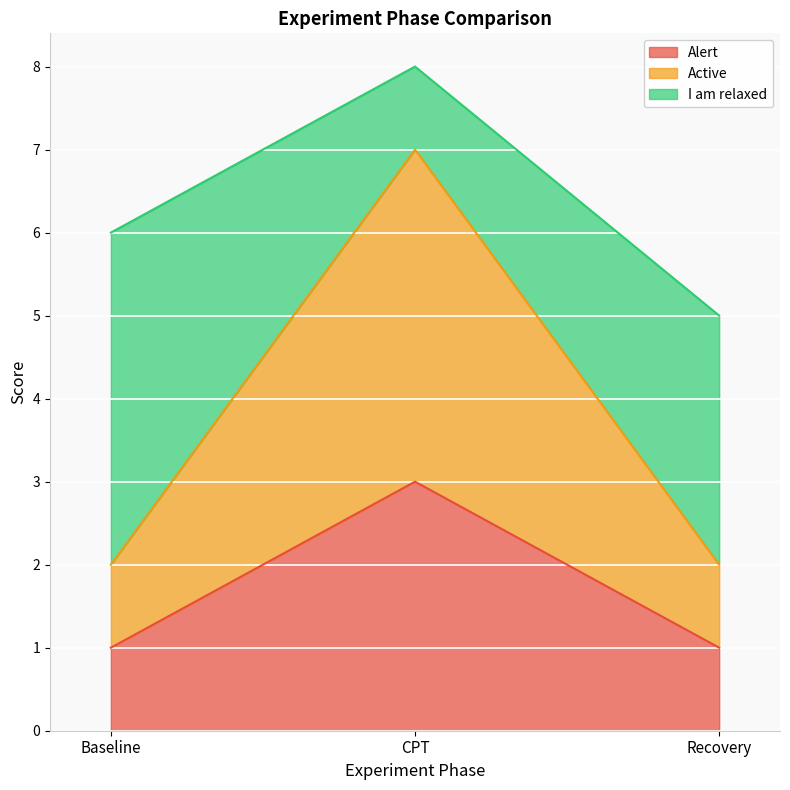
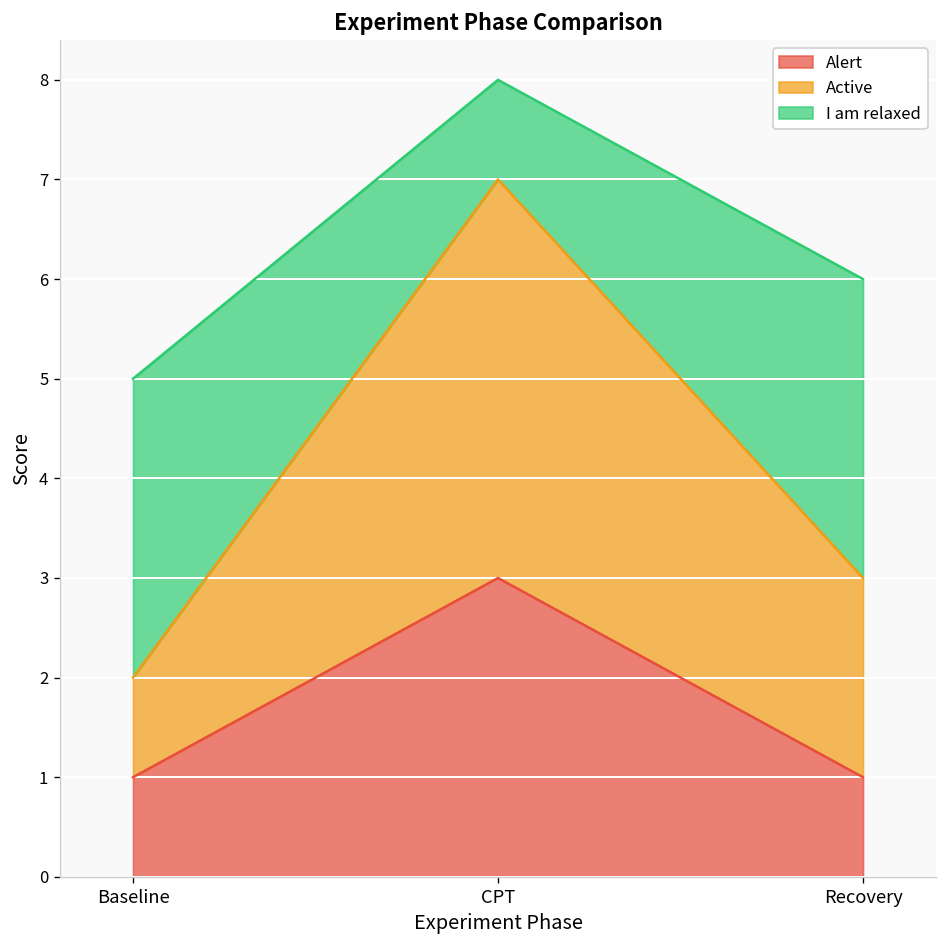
I am relaxed, Baseline: 4 -> 3
Active, Recovery: 1 -> 2
